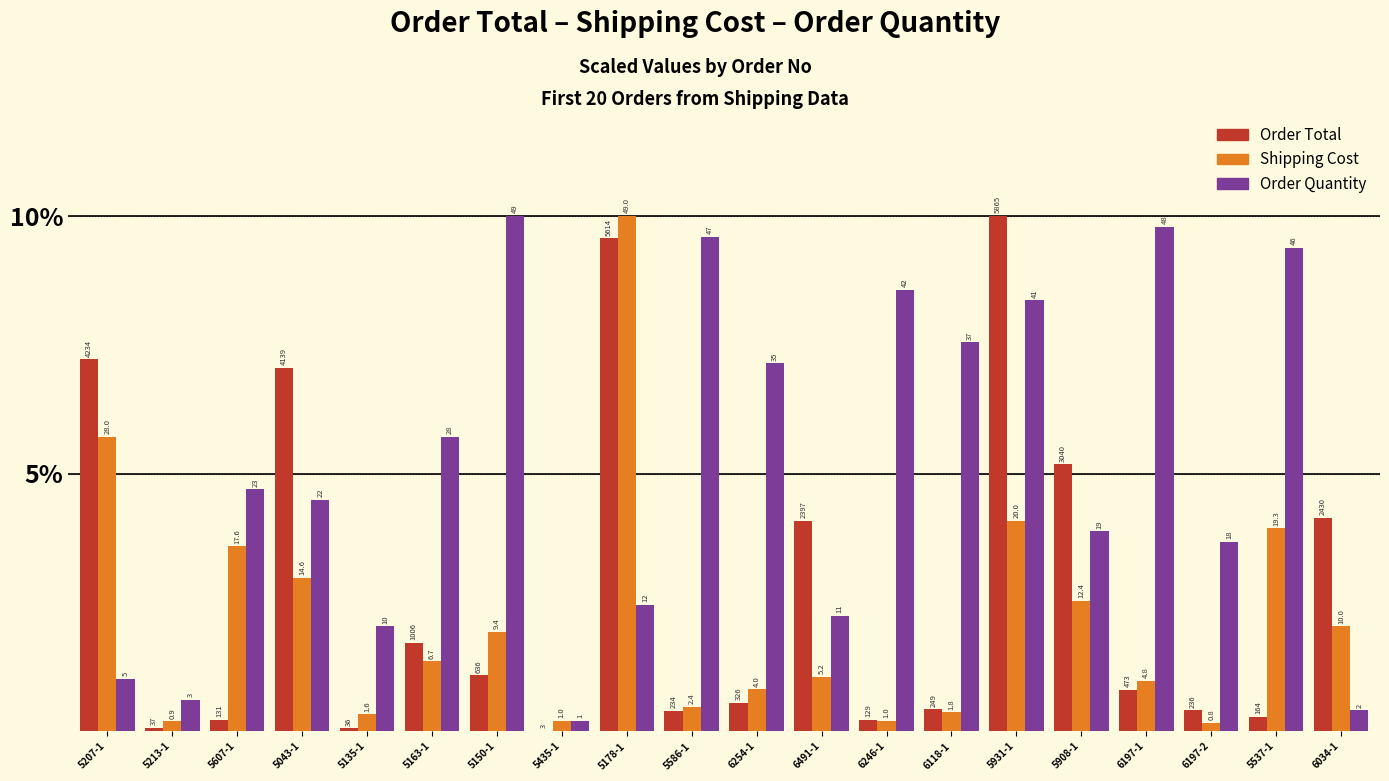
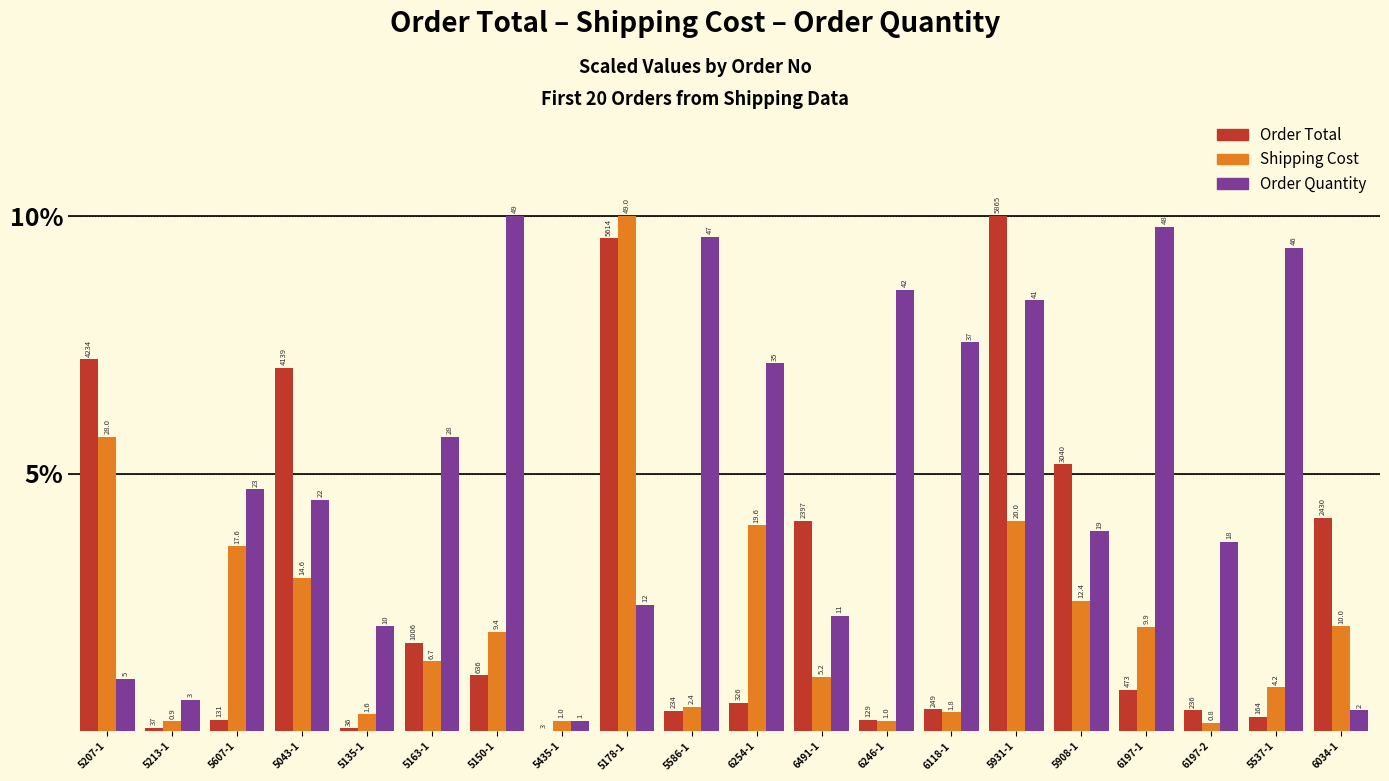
Shipping Cost, 6254-1: 4.0 -> 19.6
Shipping Cost, 6197-1: 4.8 -> 9.9
Shipping Cost, 5537-1: 19.3 -> 4.2
